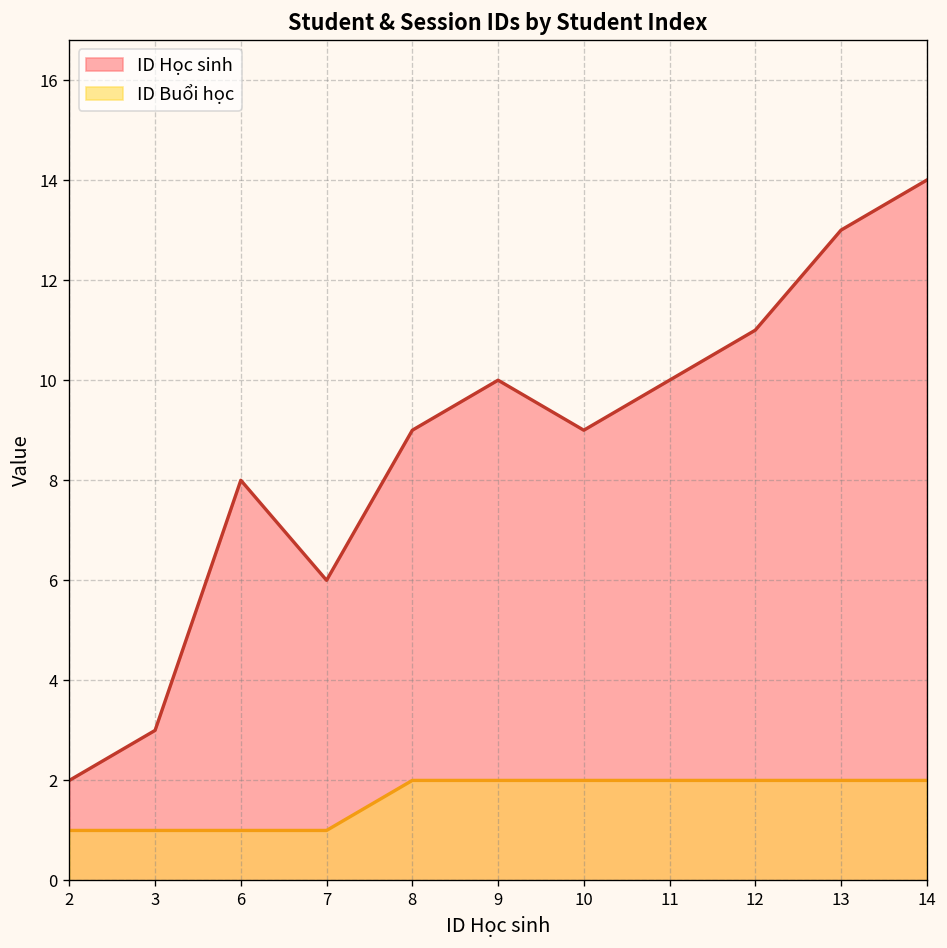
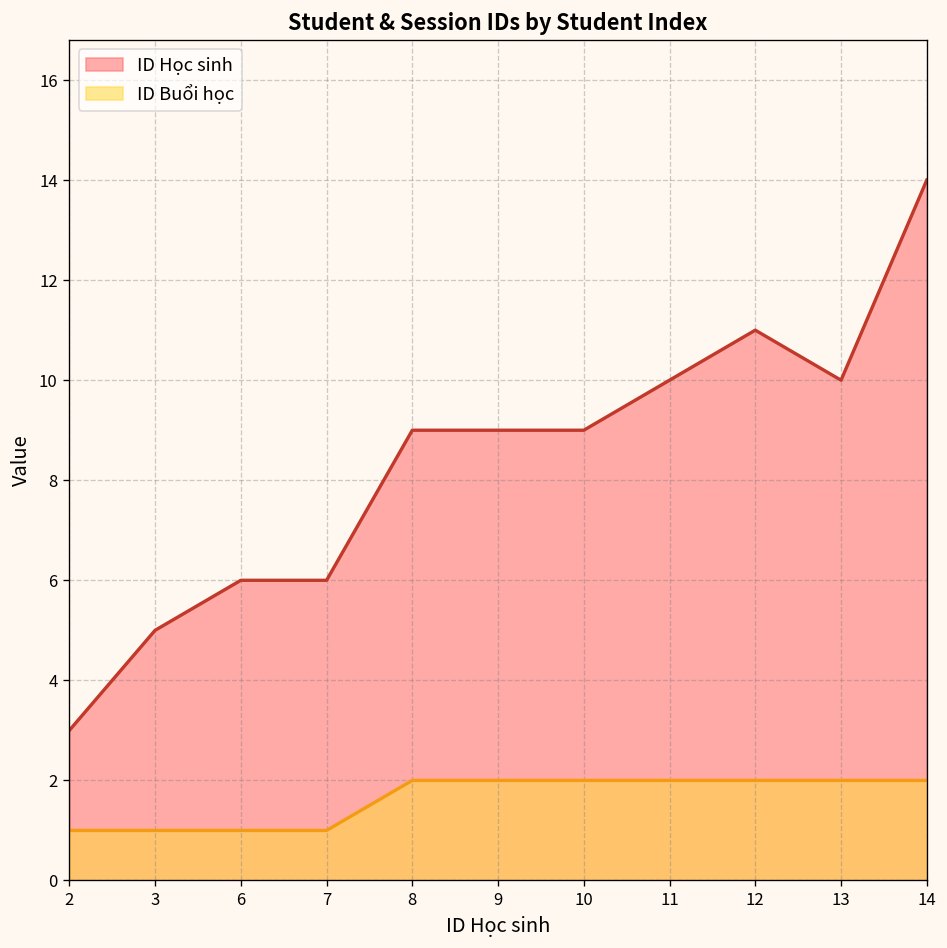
ID Học sinh, 2: 2 -> 3
ID Học sinh, 3: 3 -> 5
ID Học sinh, 6: 8 -> 6
ID Học sinh, 9: 10 -> 9
ID Học sinh, 13: 13 -> 10
